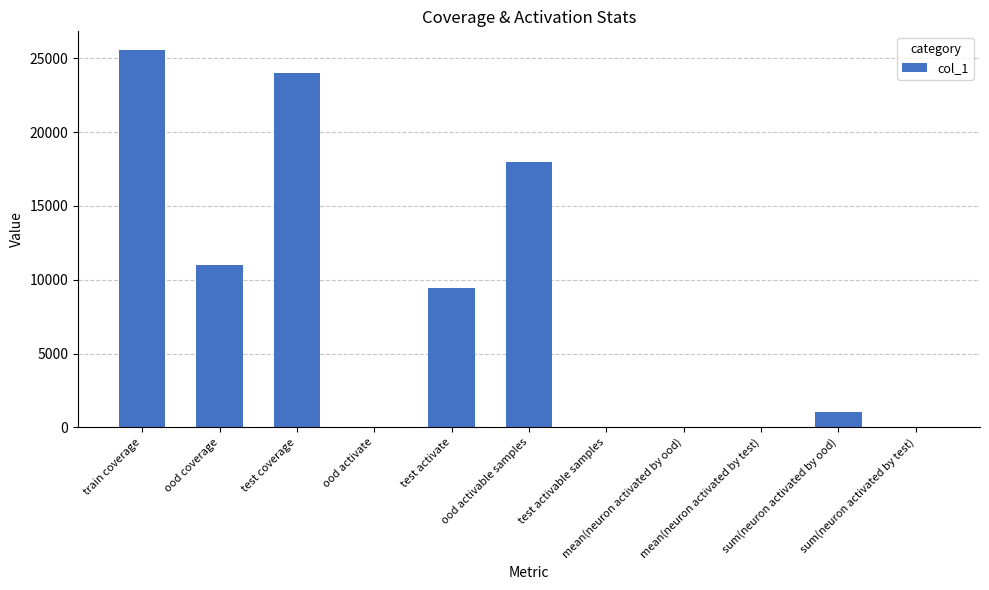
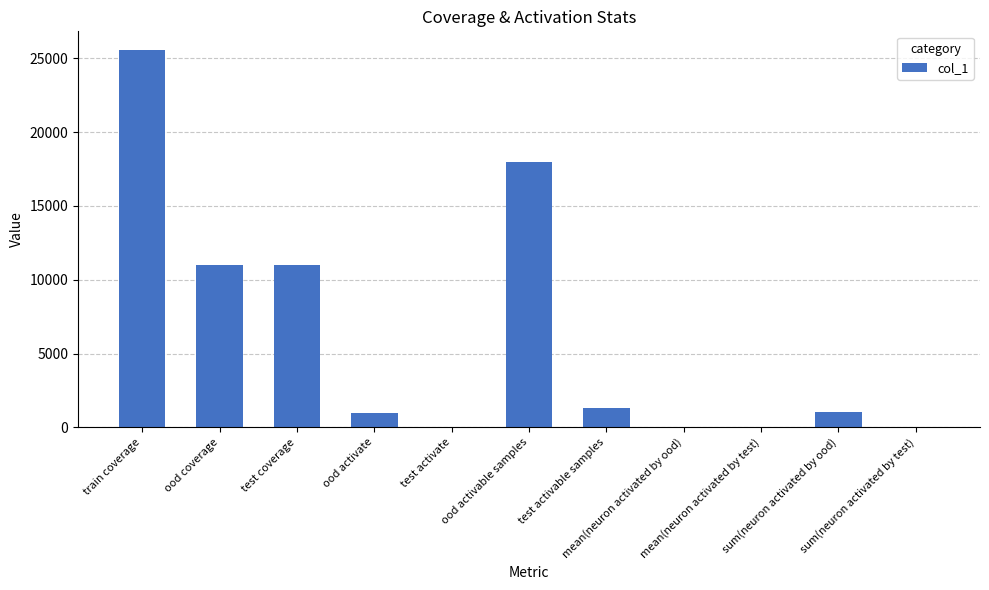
test coverage: 24000 -> 11000
ood activate: 0 -> 1000
test activate: 9500 -> 0
test activable samples: 0 -> 1300
